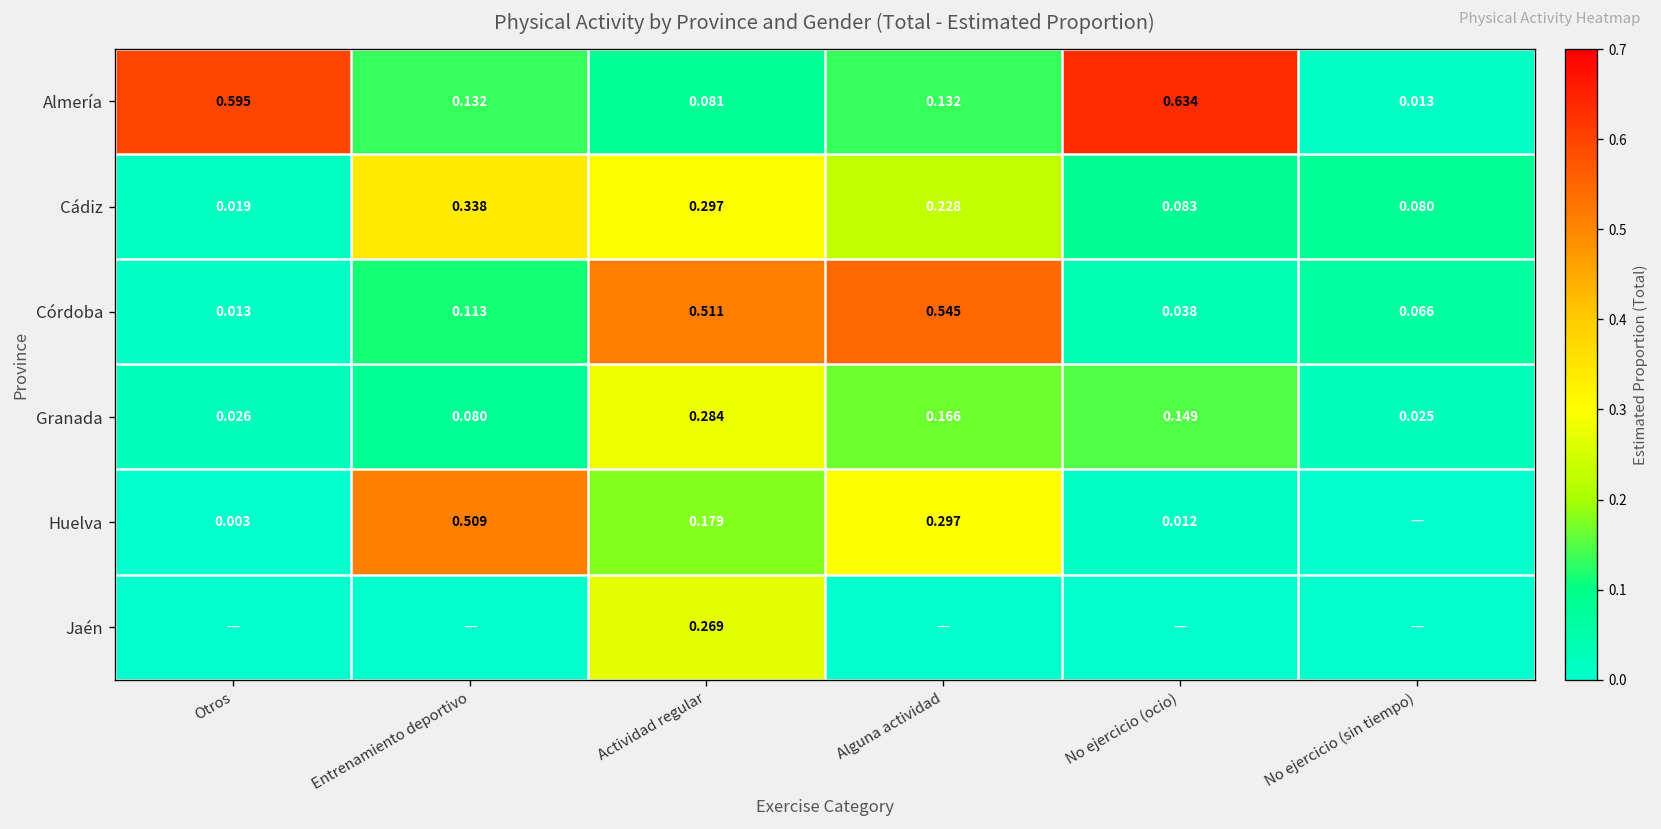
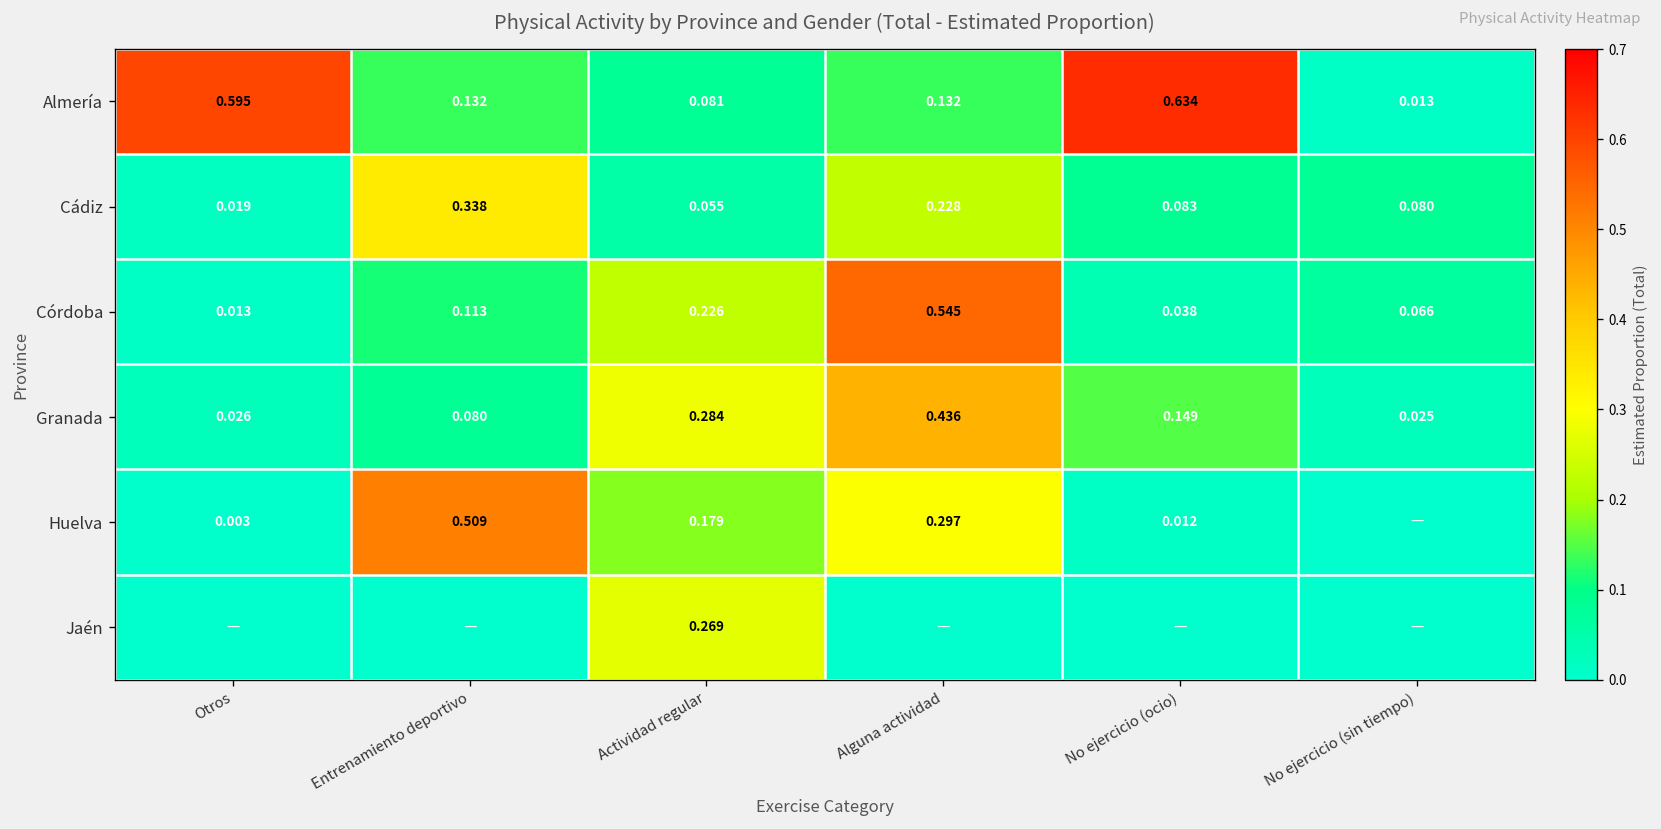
Cádiz, Actividad regular: 0.297 -> 0.055
Córdoba, Actividad regular: 0.511 -> 0.226
Granada, Alguna actividad: 0.166 -> 0.436
